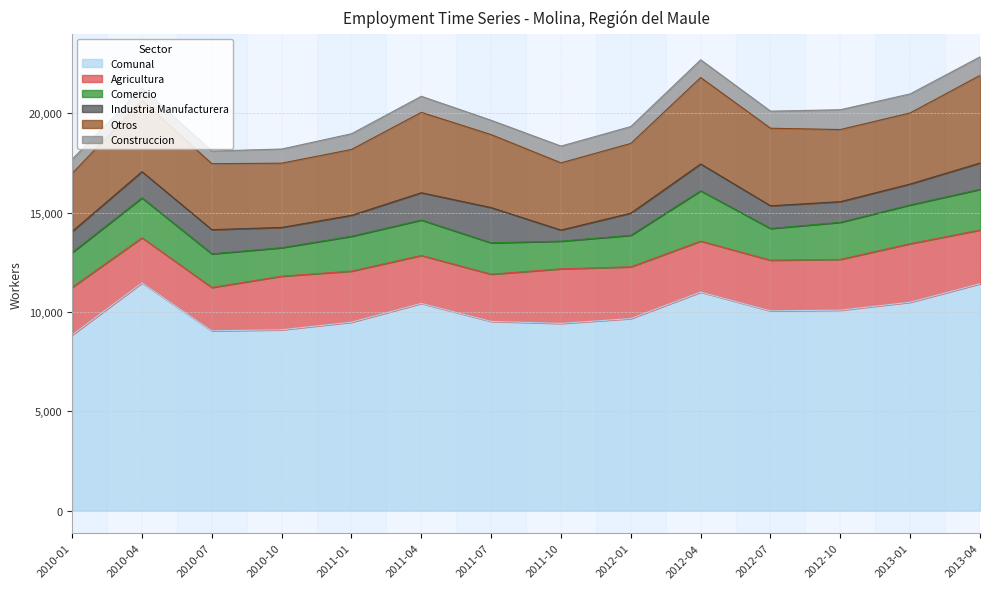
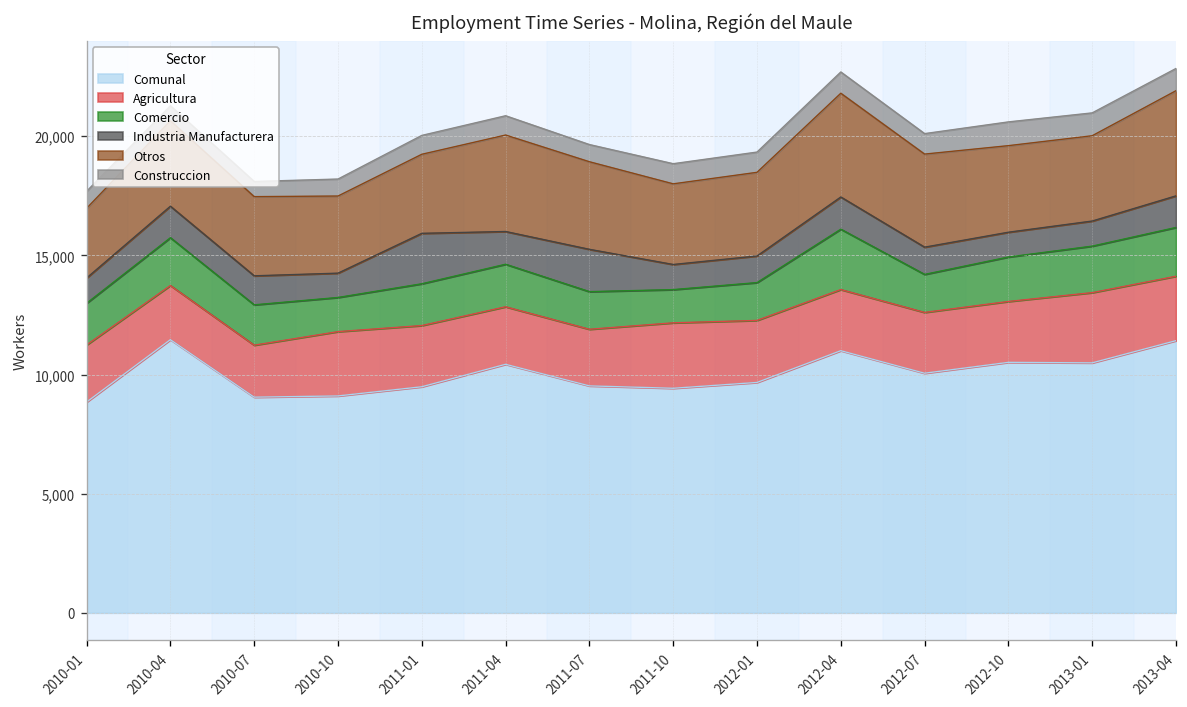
Industria Manufacturera, 2011-01: 1,100 -> 2,100
Industria Manufacturera, 2011-10: 600 -> 1,100
Comunal, 2012-10: 10,100 -> 10,500
